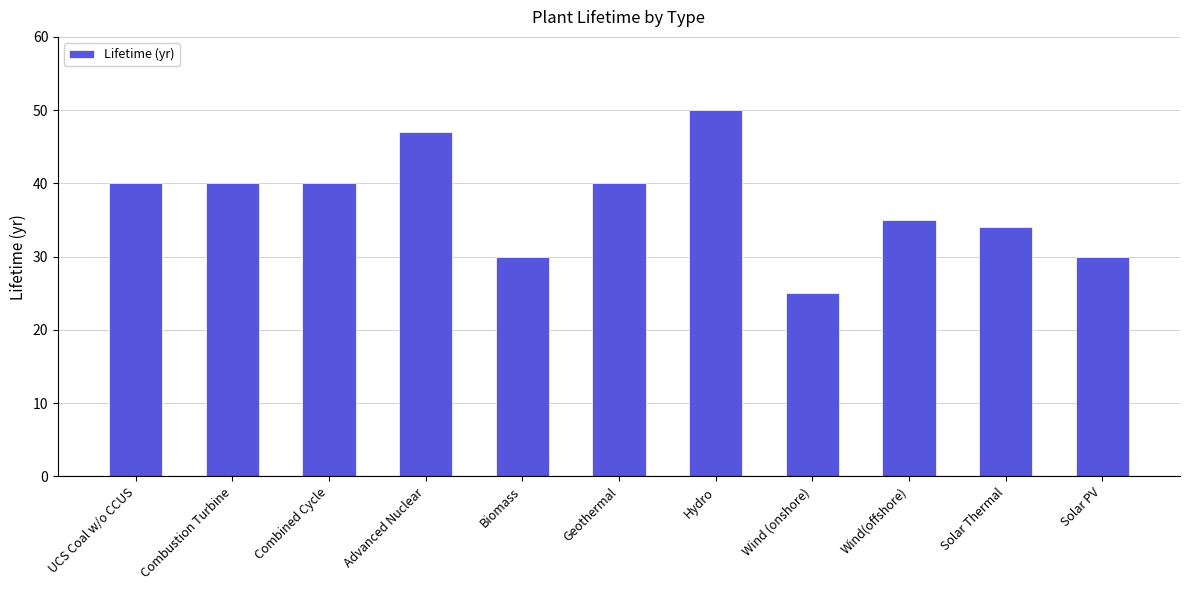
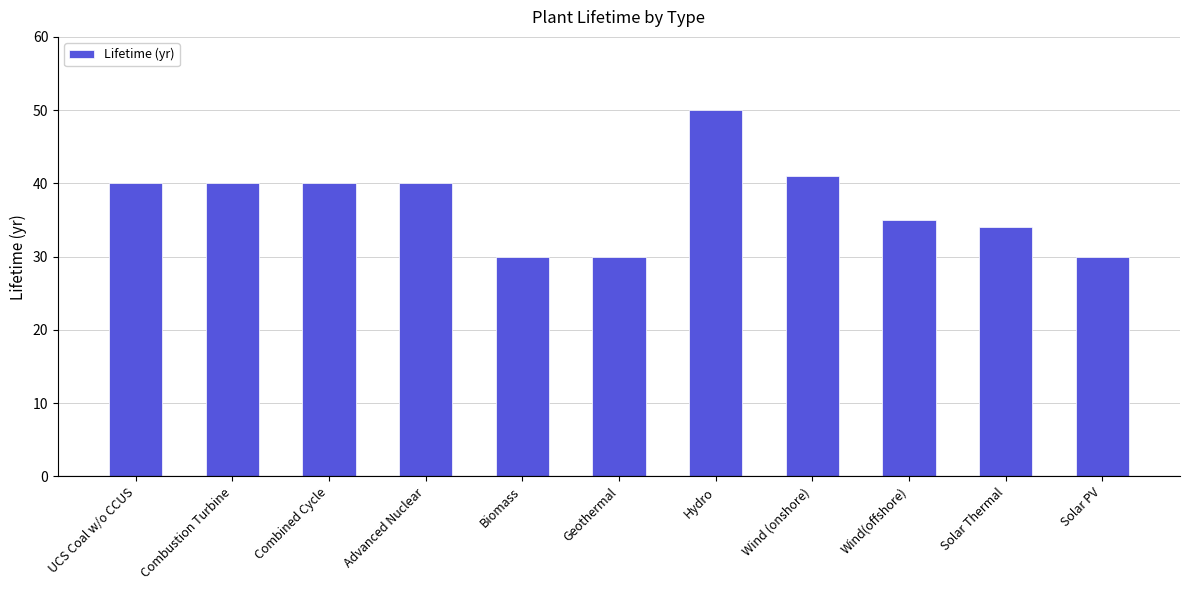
Advanced Nuclear: 47 -> 40
Geothermal: 40 -> 30
Wind (onshore): 25 -> 41
